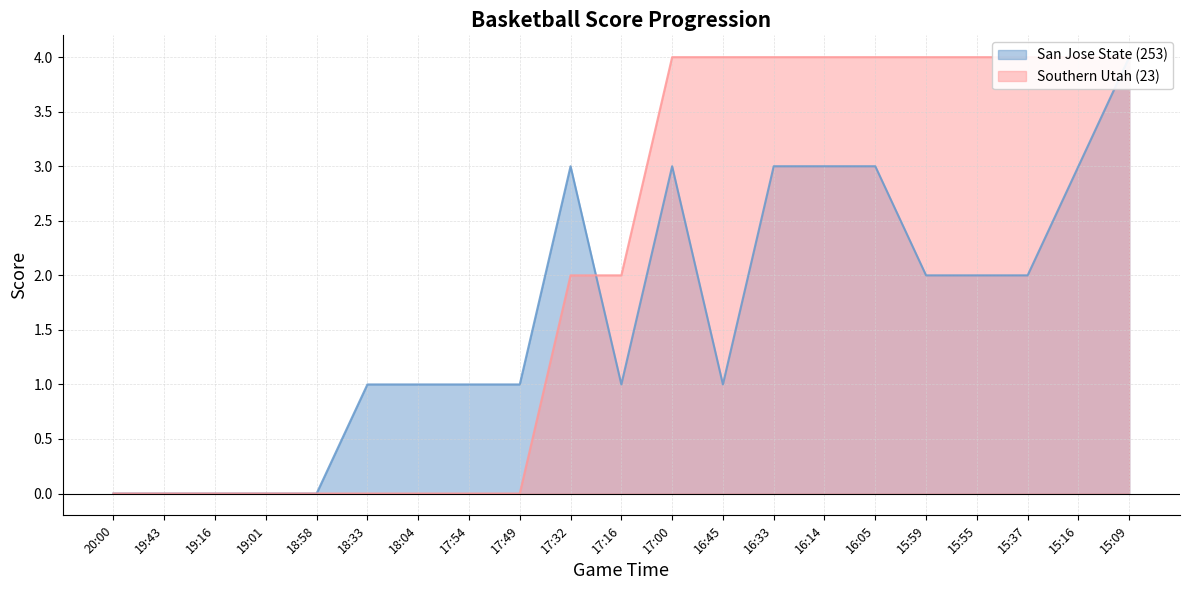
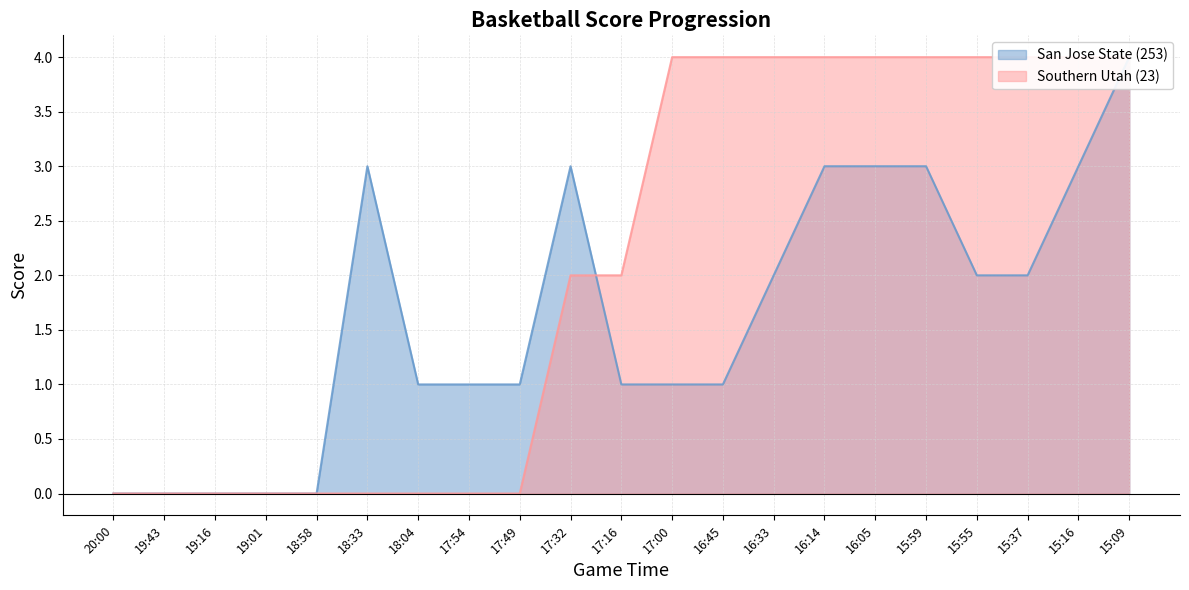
San Jose State (253), 18:33: 1 -> 3
San Jose State (253), 17:00: 3 -> 1
San Jose State (253), 16:33: 3 -> 2
San Jose State (253), 15:59: 2 -> 3
